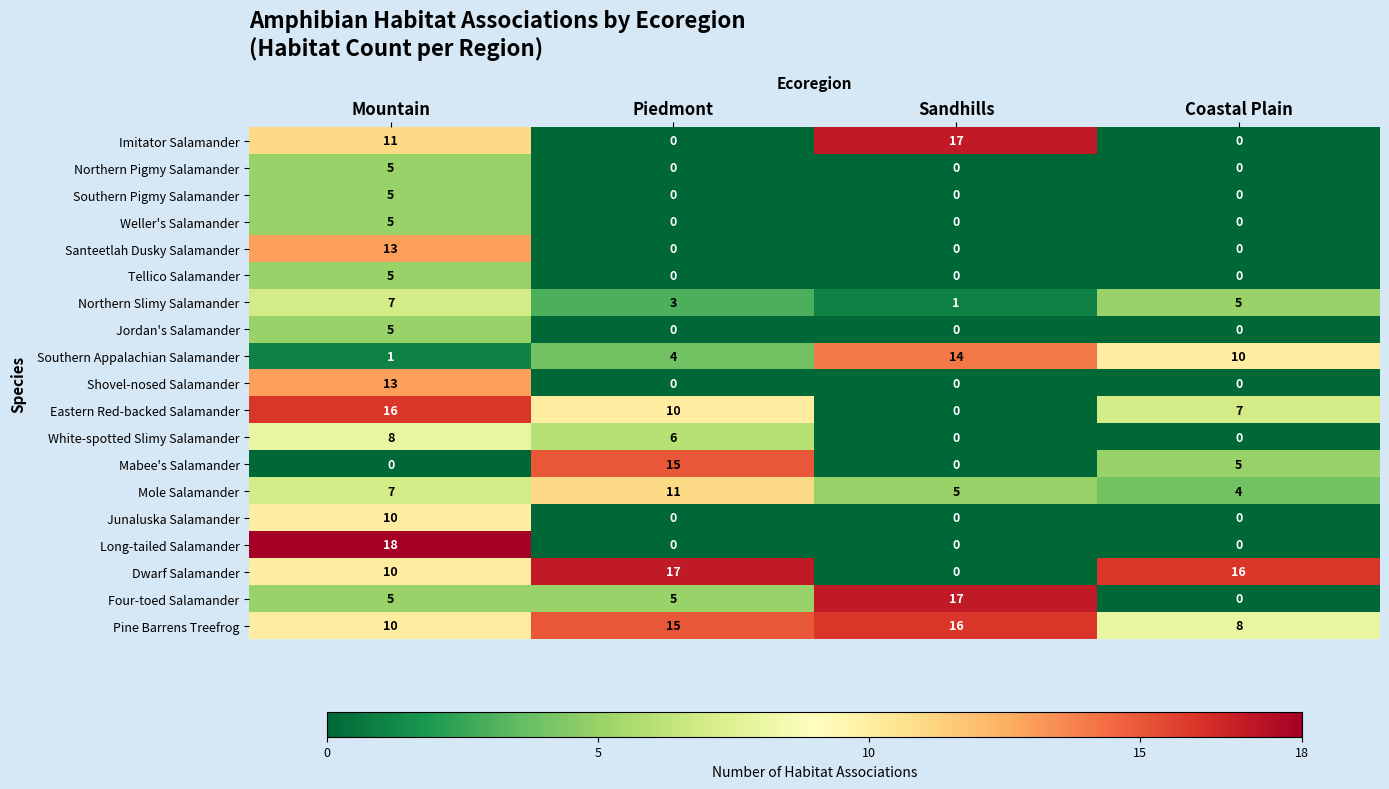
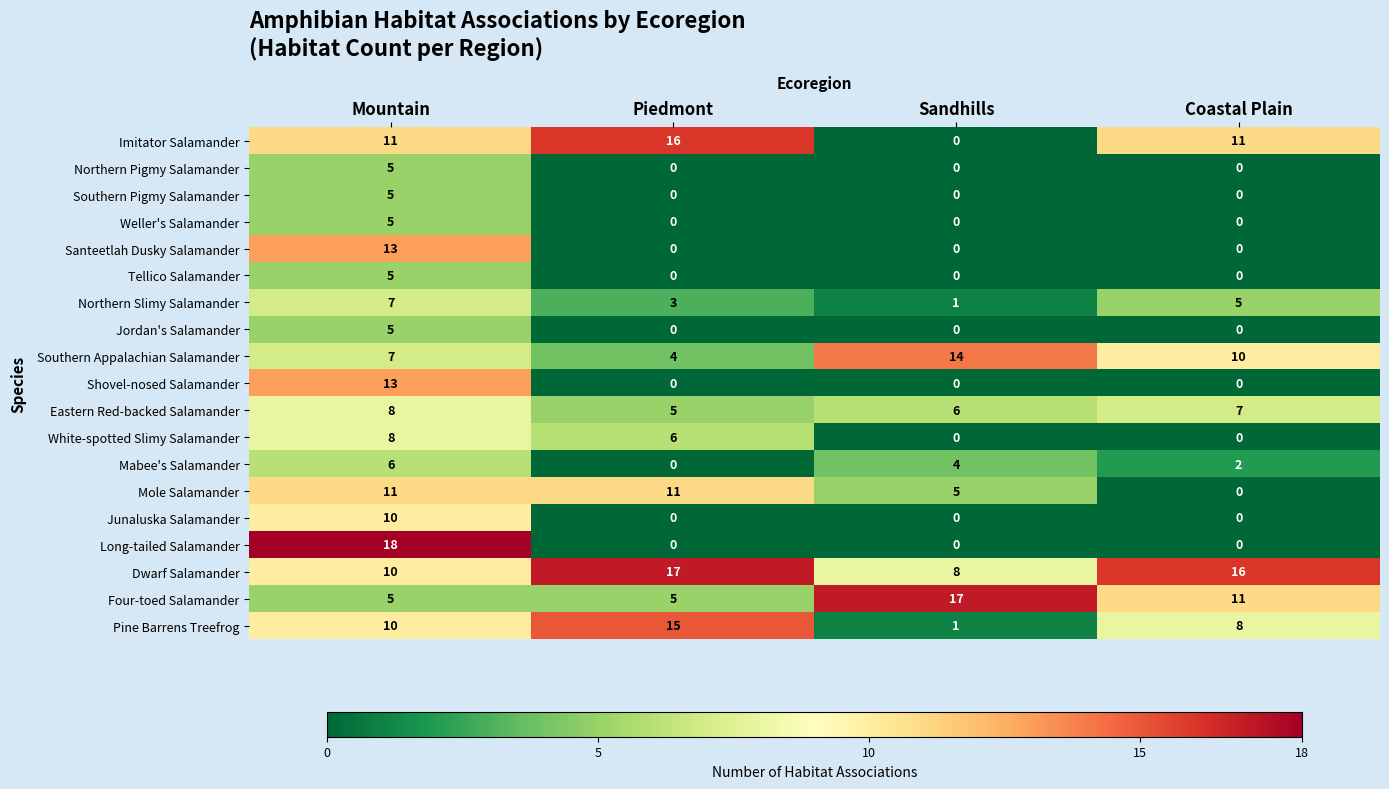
Imitator Salamander, Piedmont: 0 -> 16
Imitator Salamander, Sandhills: 17 -> 0
Imitator Salamander, Coastal Plain: 0 -> 11
Southern Appalachian Salamander, Mountain: 1 -> 7
Eastern Red-backed Salamander, Mountain: 16 -> 8
Eastern Red-backed Salamander, Piedmont: 10 -> 5
Eastern Red-backed Salamander, Sandhills: 0 -> 6
Mabee's Salamander, Mountain: 0 -> 6
Mabee's Salamander, Piedmont: 15 -> 0
Mabee's Salamander, Sandhills: 0 -> 4
Mabee's Salamander, Coastal Plain: 5 -> 2
Mole Salamander, Mountain: 7 -> 11
Mole Salamander, Coastal Plain: 4 -> 0
Dwarf Salamander, Sandhills: 0 -> 8
Four-toed Salamander, Coastal Plain: 0 -> 11
Pine Barrens Treefrog, Sandhills: 16 -> 1
